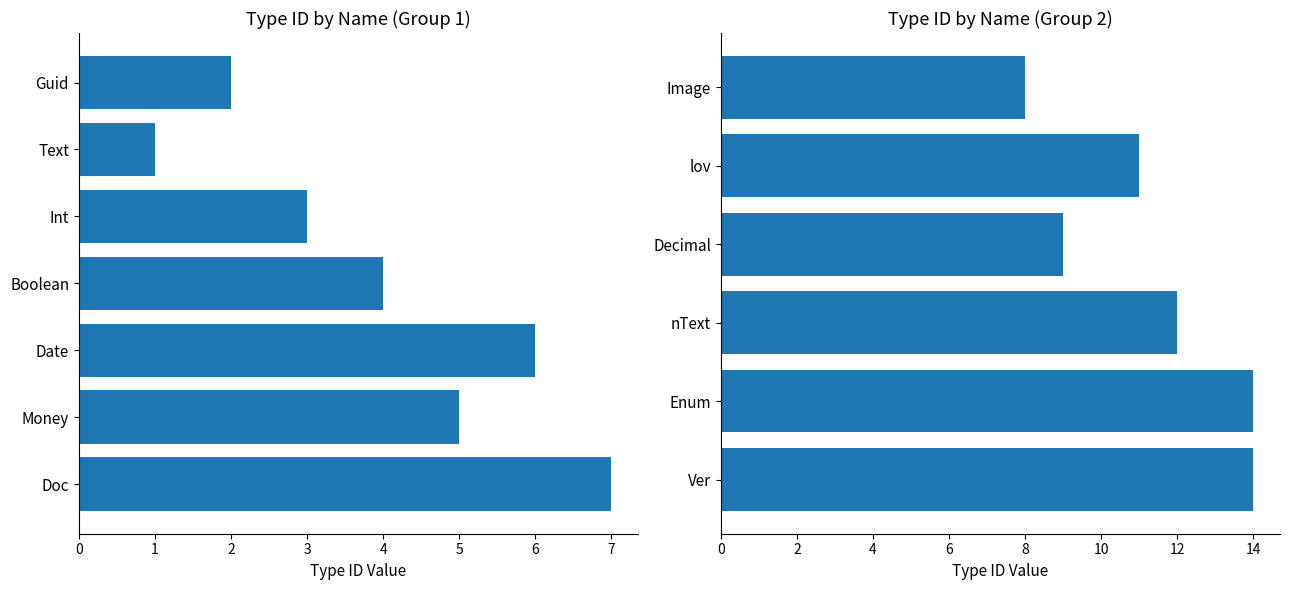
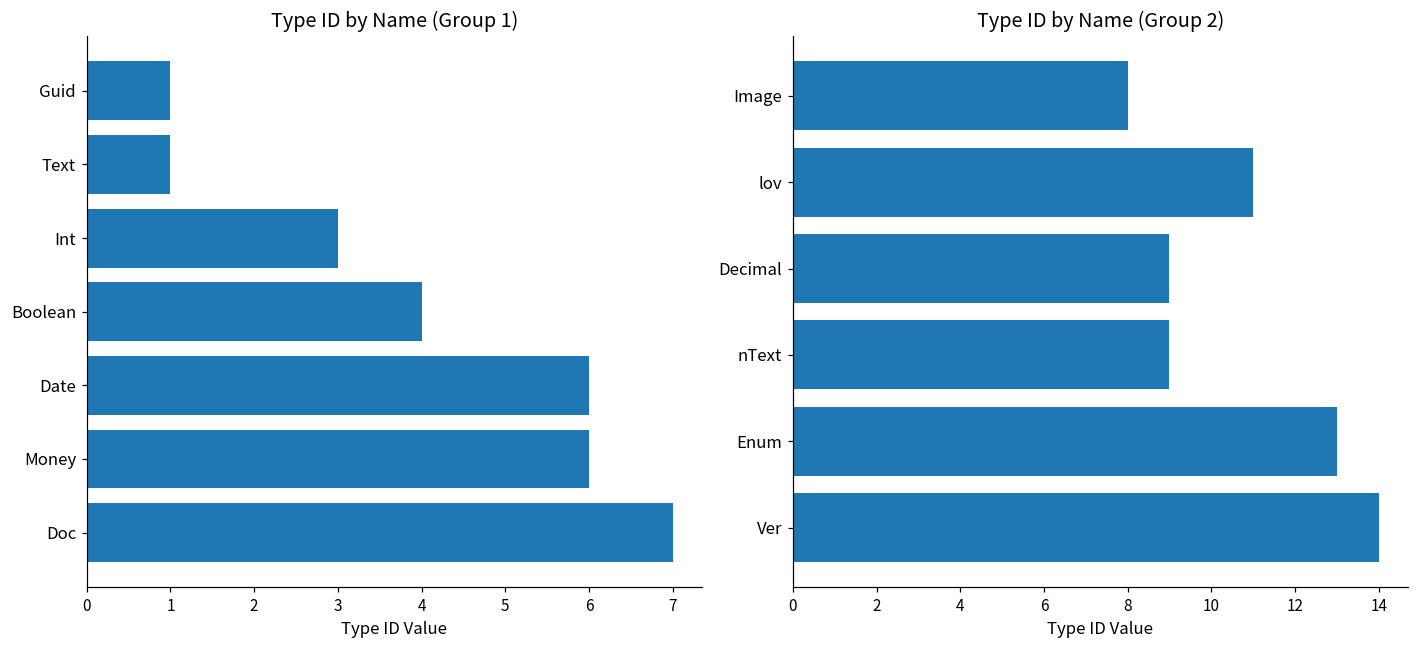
Type ID by Name (Group 1), Guid: 2 -> 1
Type ID by Name (Group 1), Money: 5 -> 6
Type ID by Name (Group 2), nText: 12 -> 9
Type ID by Name (Group 2), Enum: 14 -> 13
